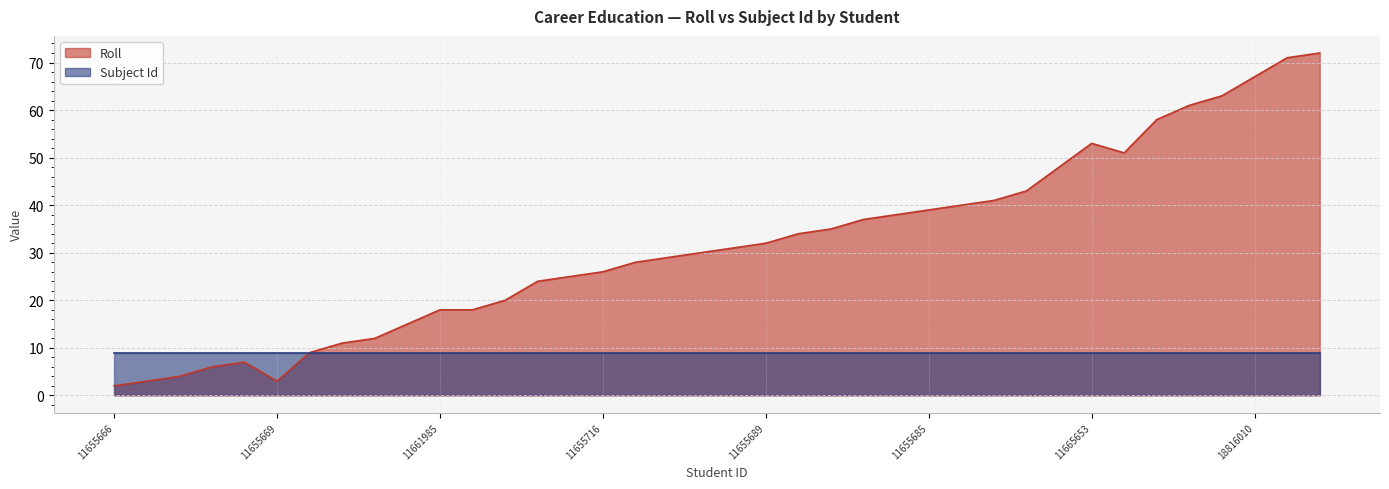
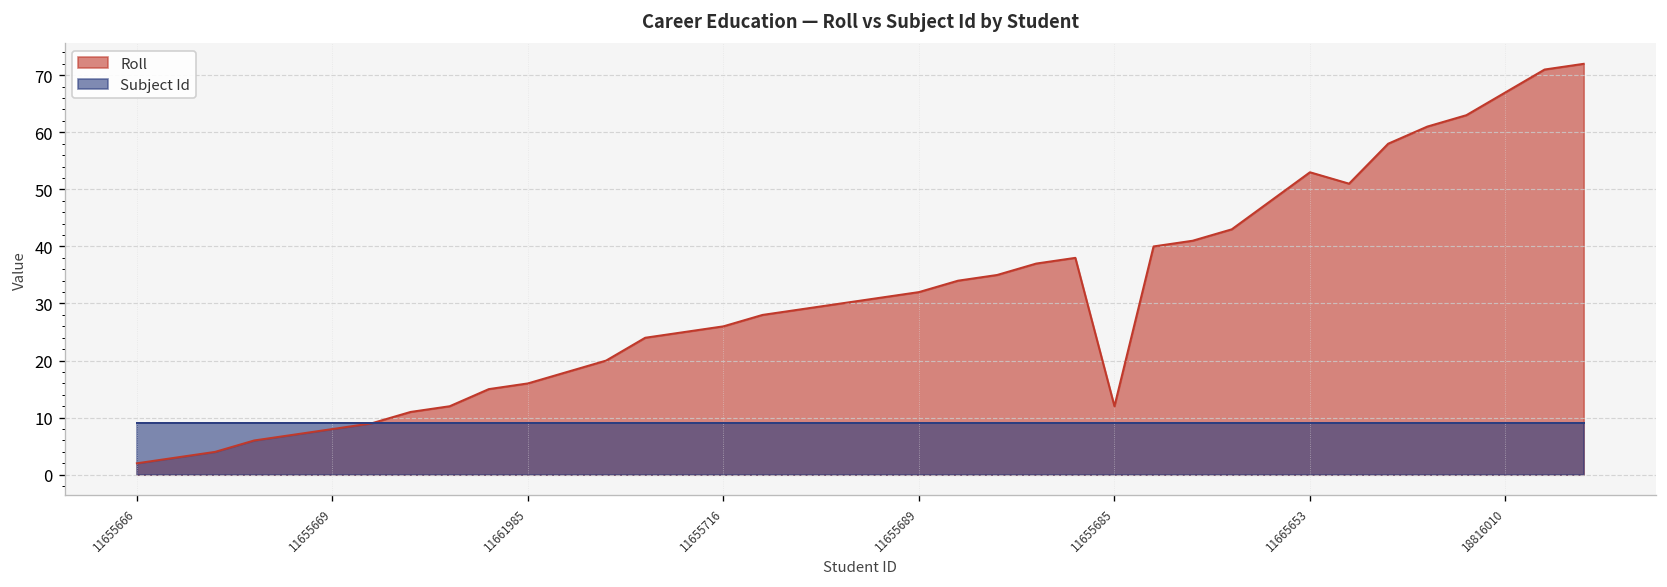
Roll, 11655669: 3 -> 8
Roll, 11661985: 18 -> 16
Roll, 11655685: 39 -> 12
